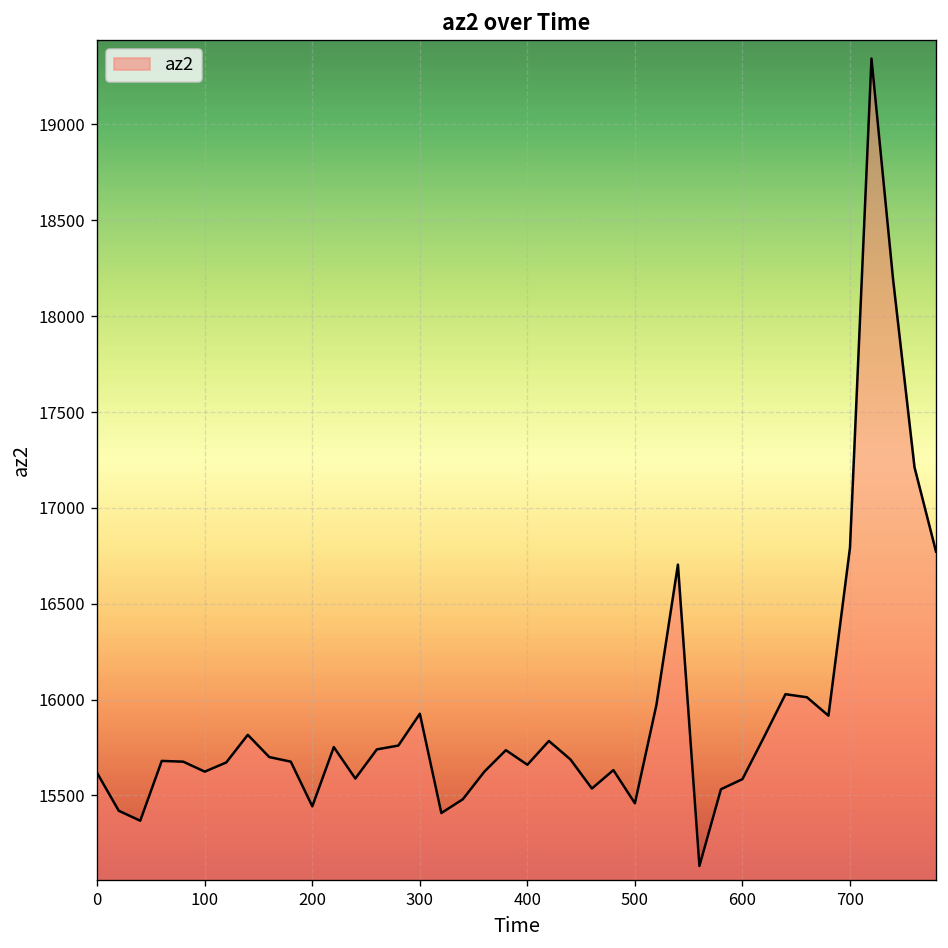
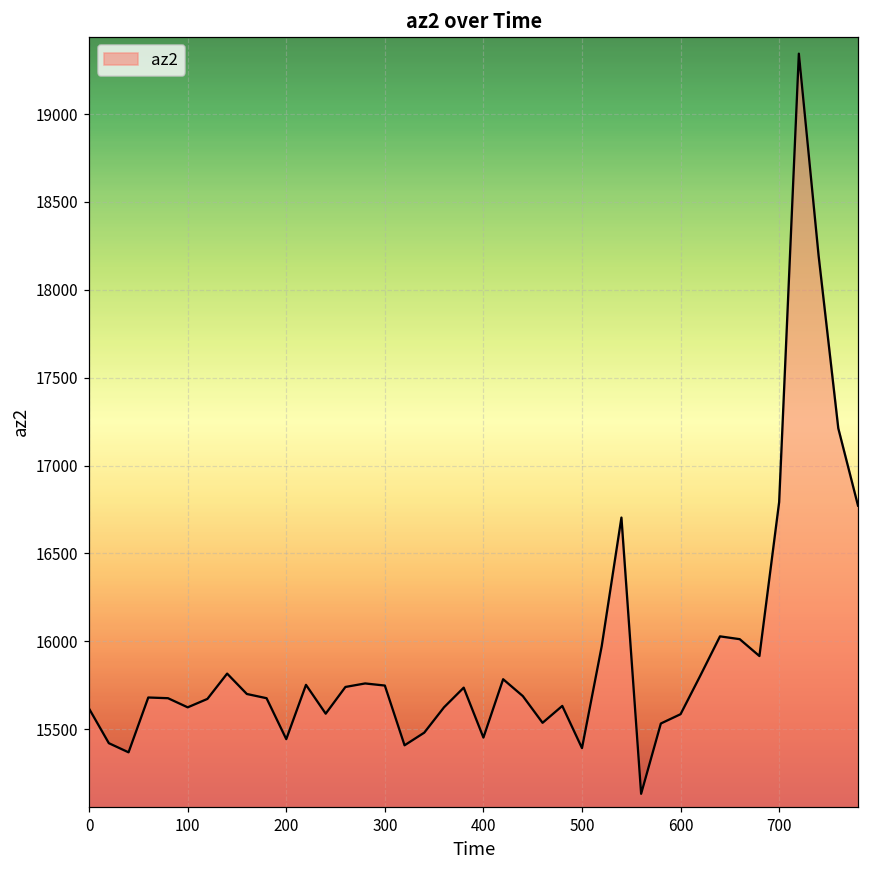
300: 15930 -> 15750
400: 15660 -> 15450
500: 15460 -> 15390
